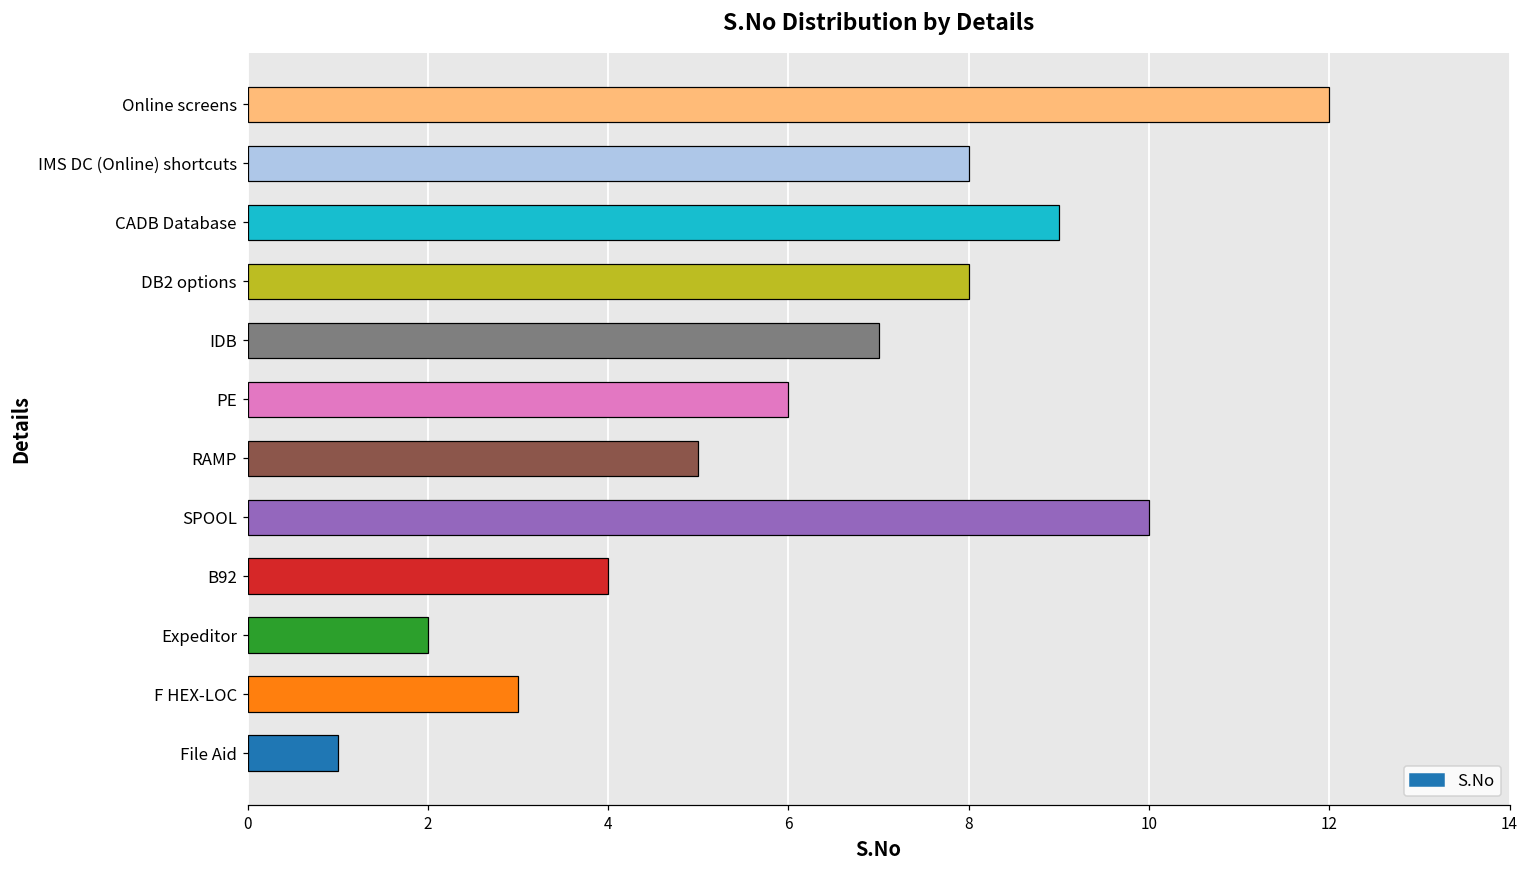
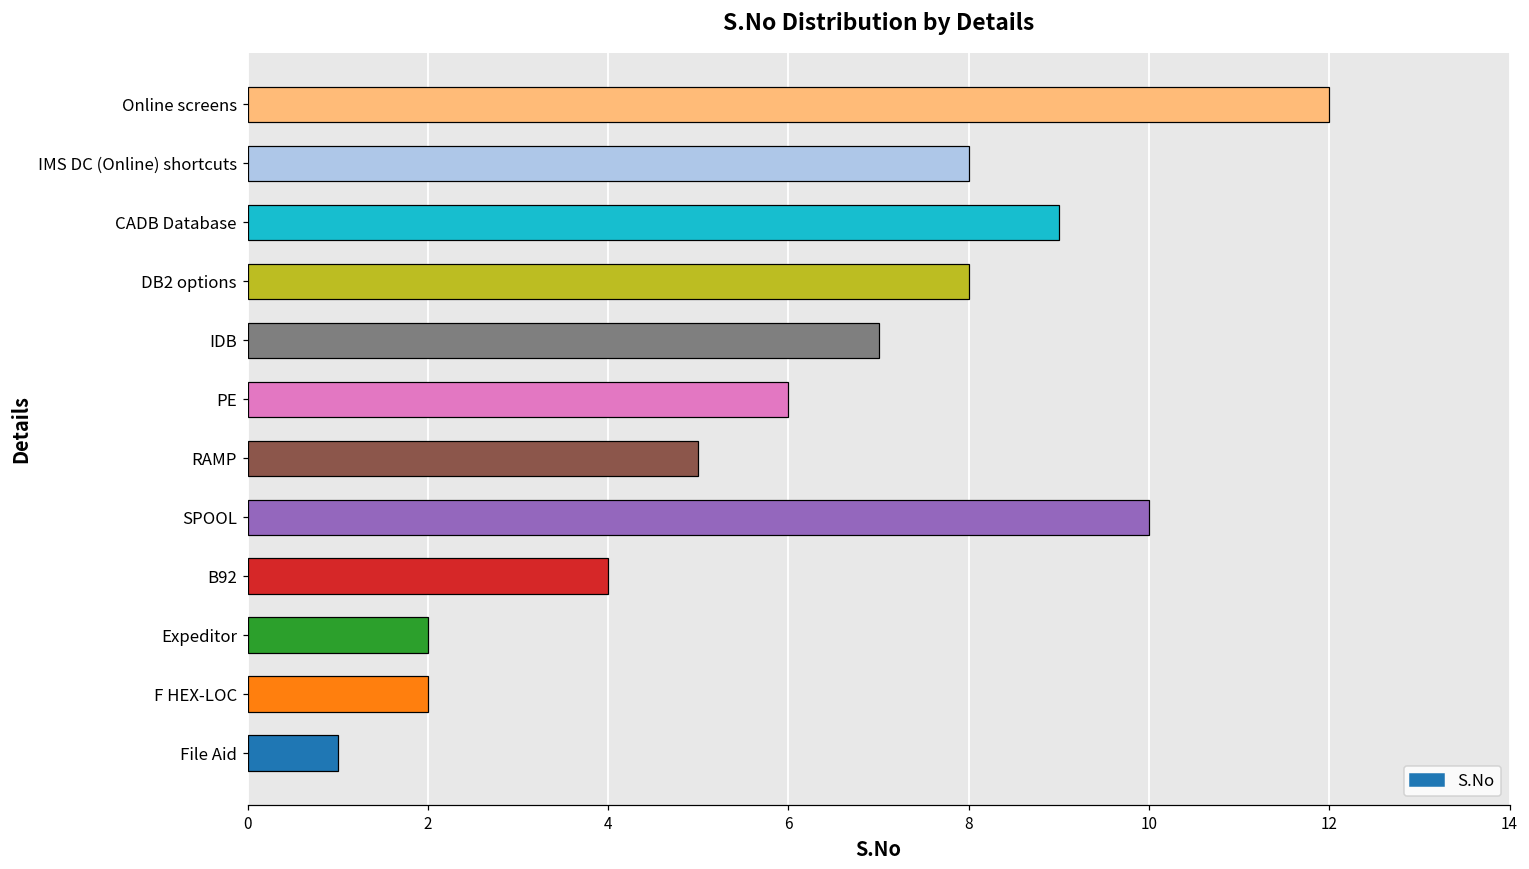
F HEX-LOC: 3 -> 2
